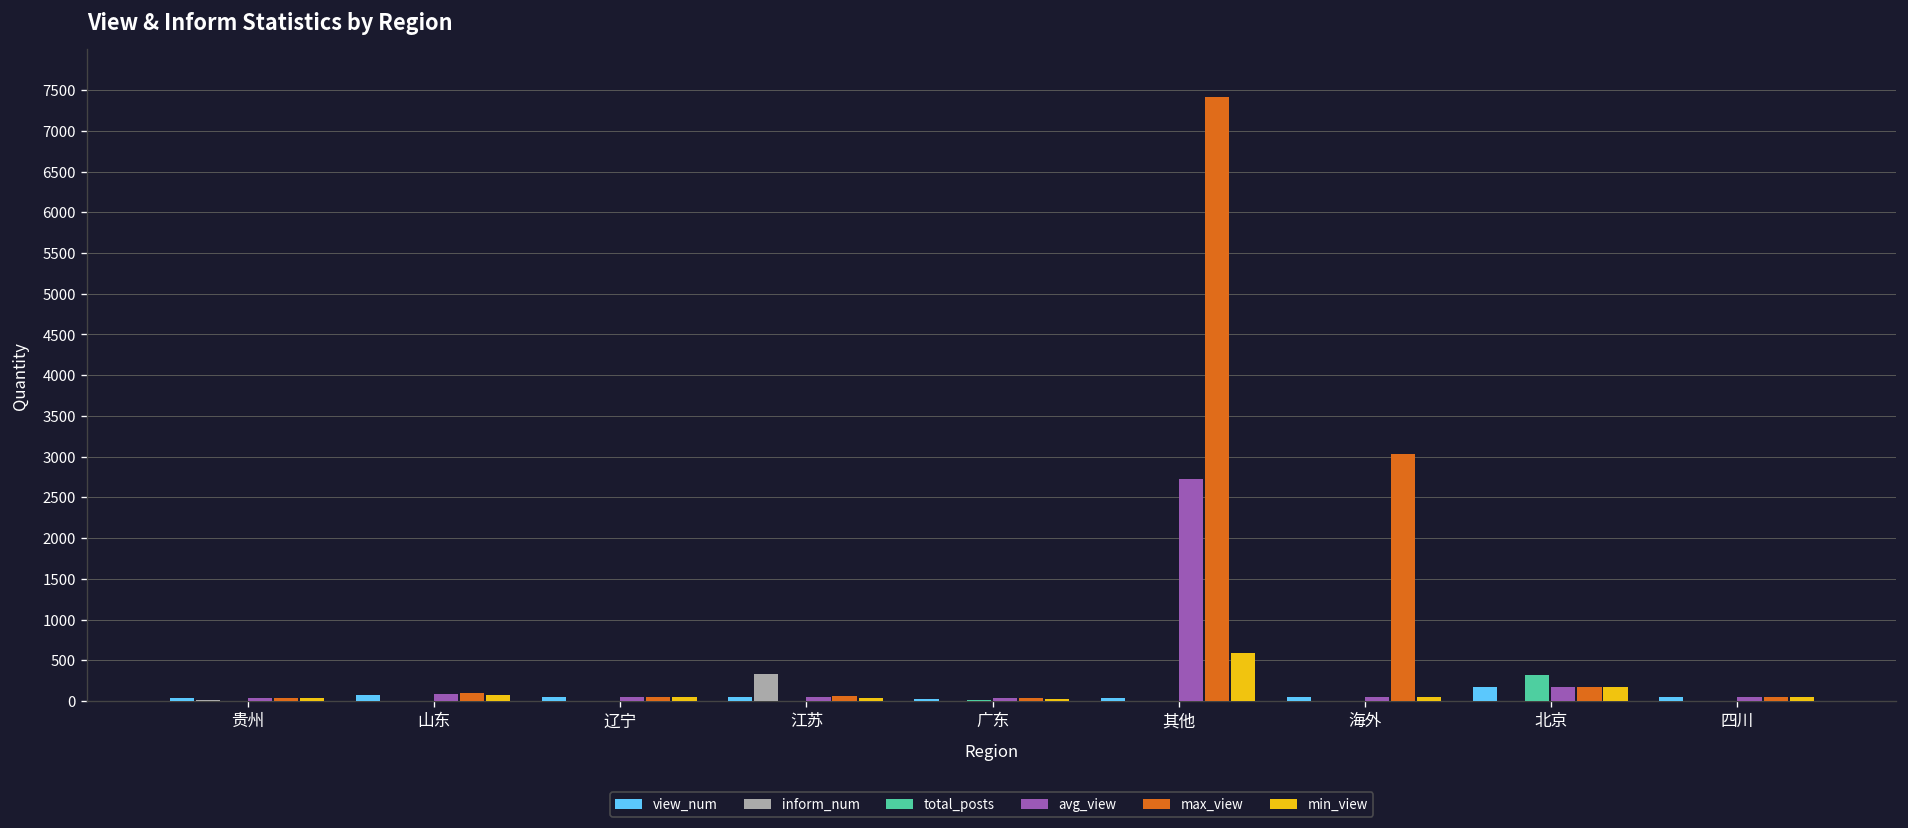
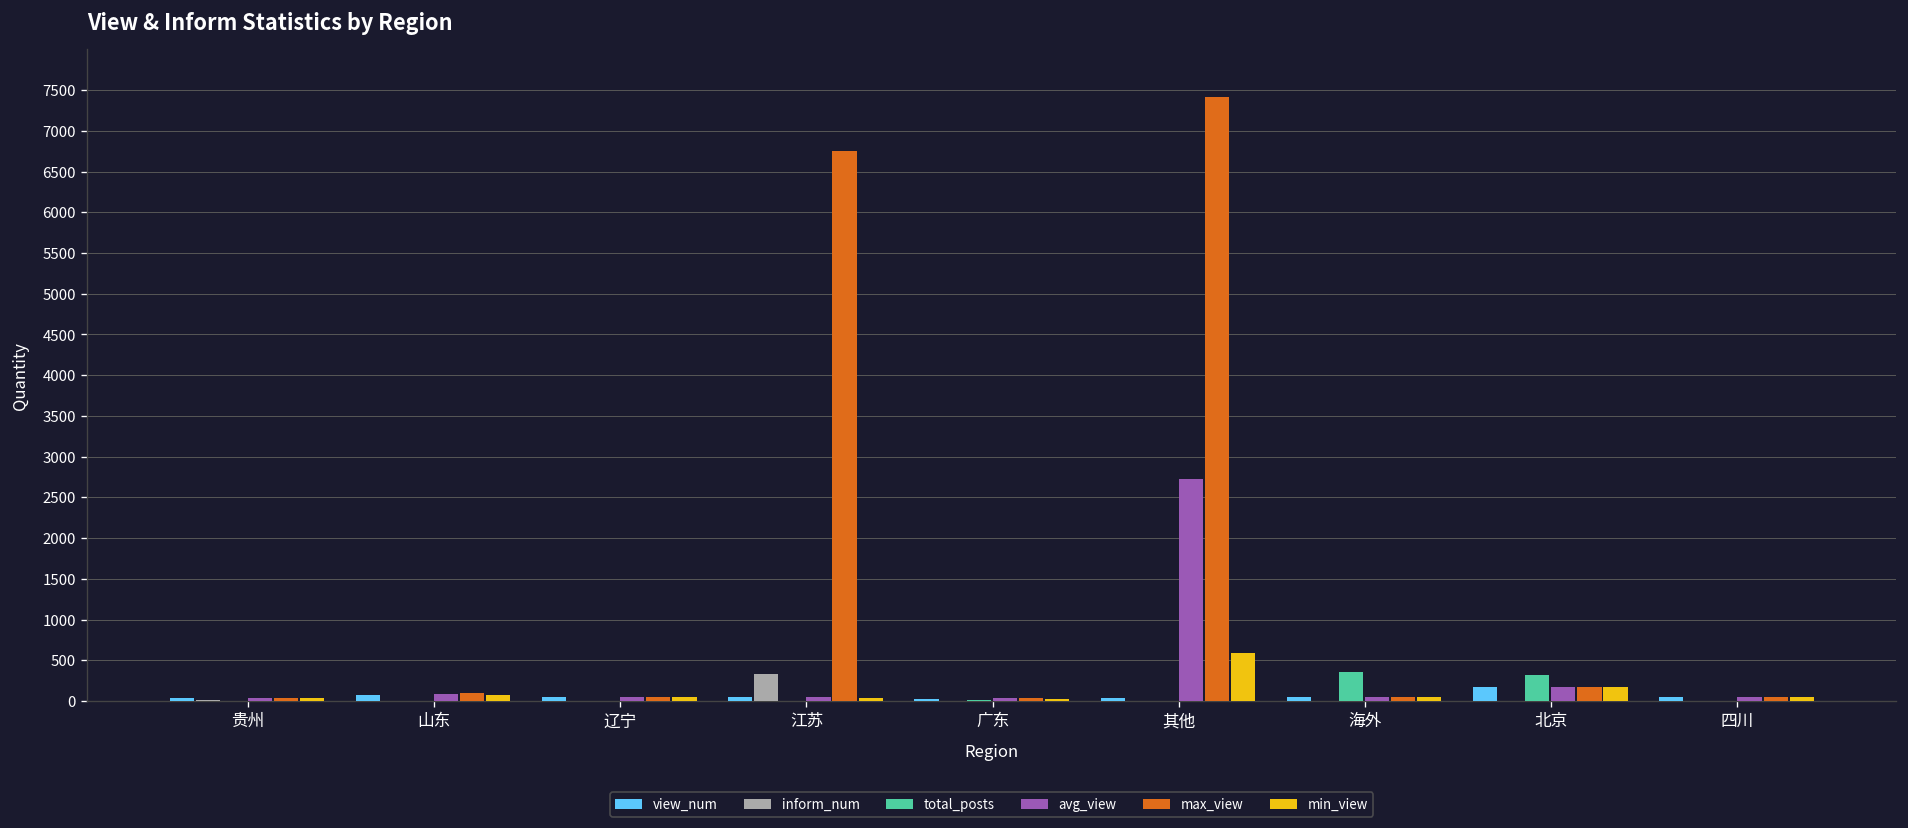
max_view, 江苏: 100 -> 6800
total_posts, 海外: 0 -> 400
max_view, 海外: 3000 -> 0
